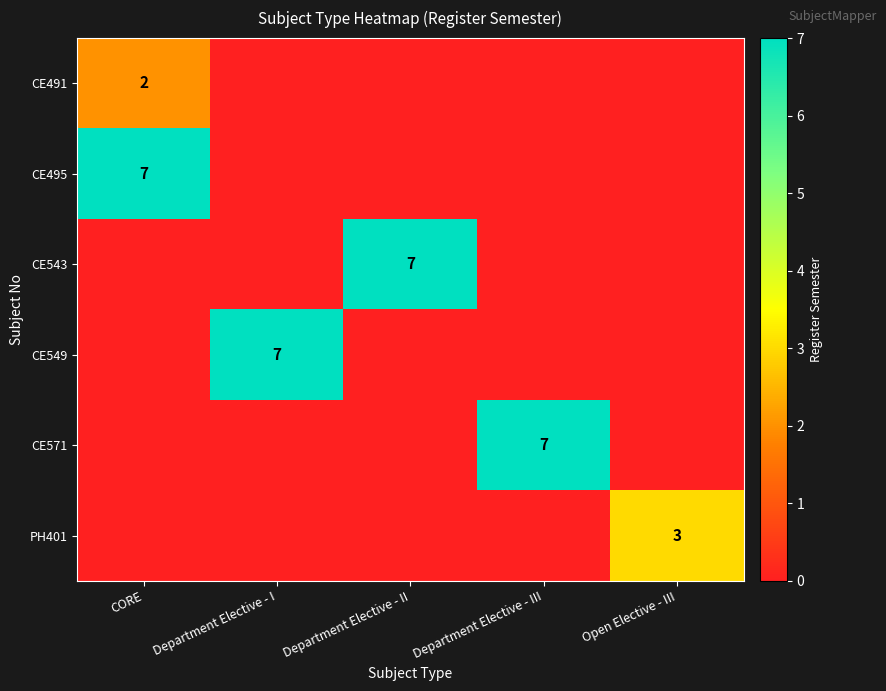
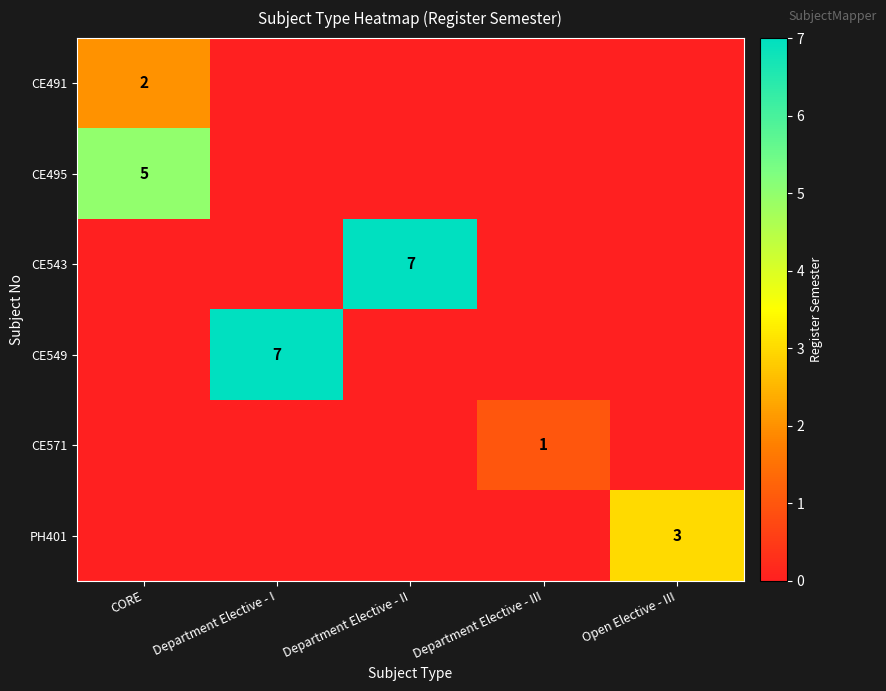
CE495, CORE: 7 -> 5
CE571, Department Elective - III: 7 -> 1
